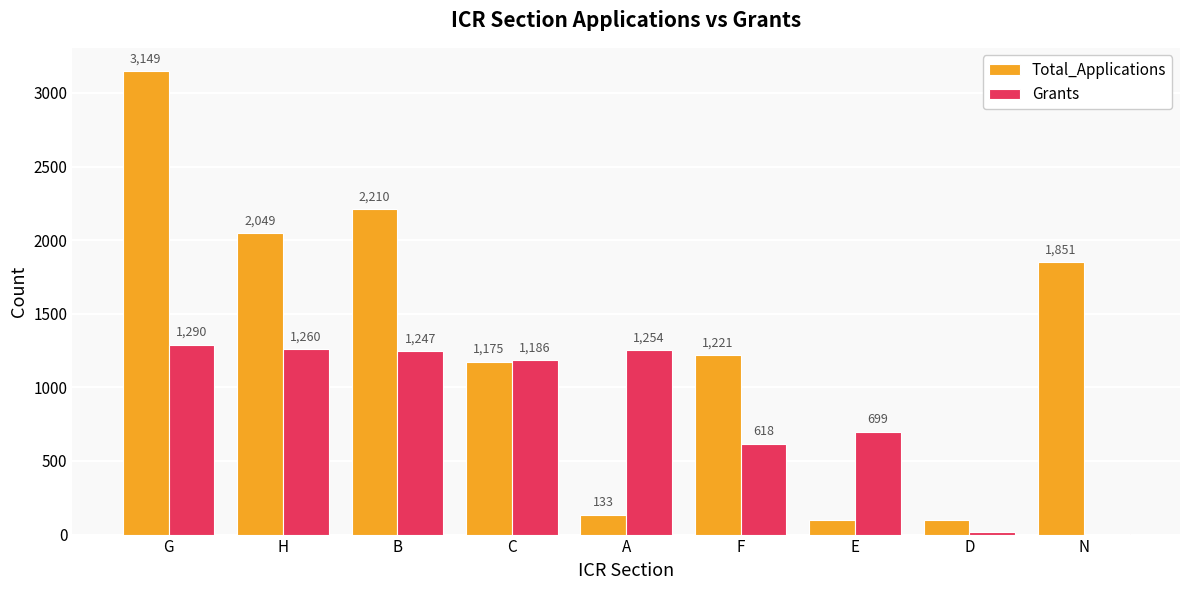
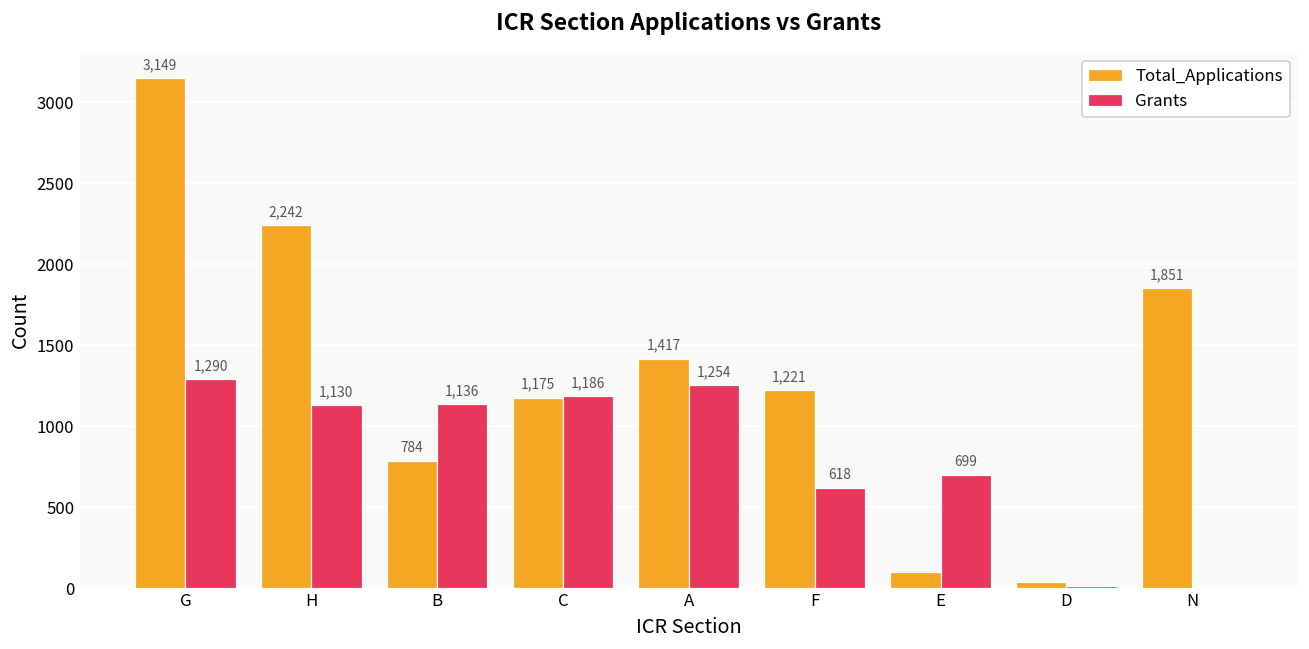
Total_Applications, H: 2,049 -> 2,242
Grants, H: 1,260 -> 1,130
Total_Applications, B: 2,210 -> 784
Grants, B: 1,247 -> 1,136
Total_Applications, A: 133 -> 1,417
Total_Applications, D: 100 -> 40
